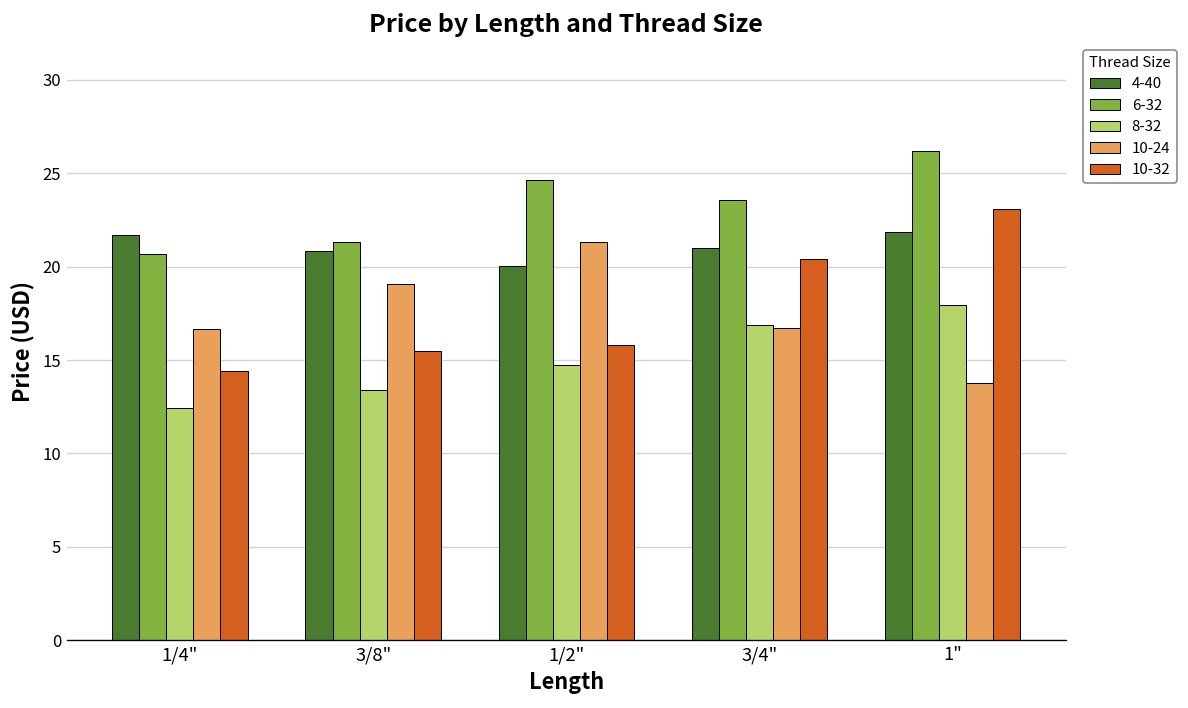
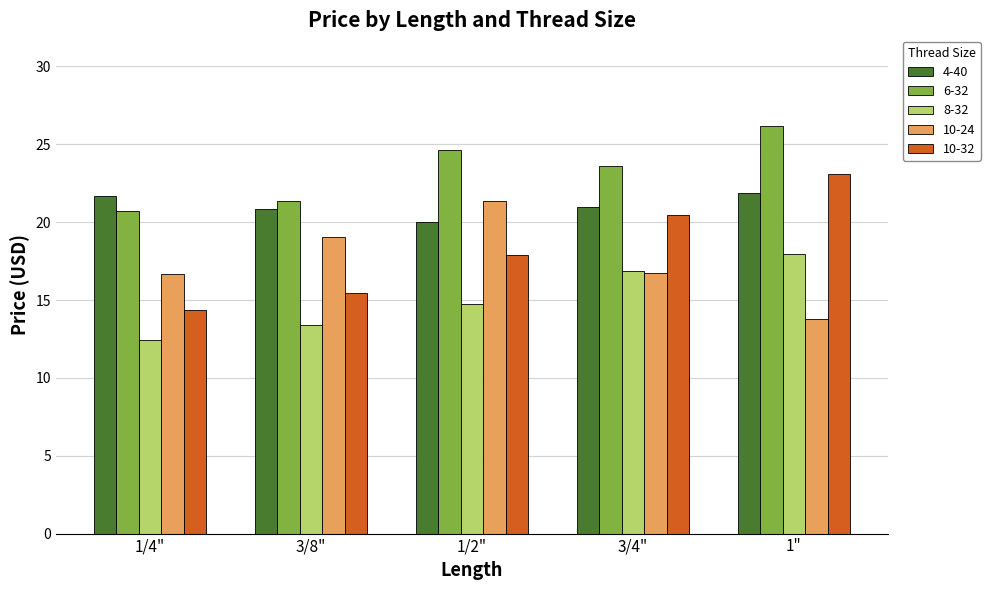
10-32, 1/2": 15.8 -> 17.9
